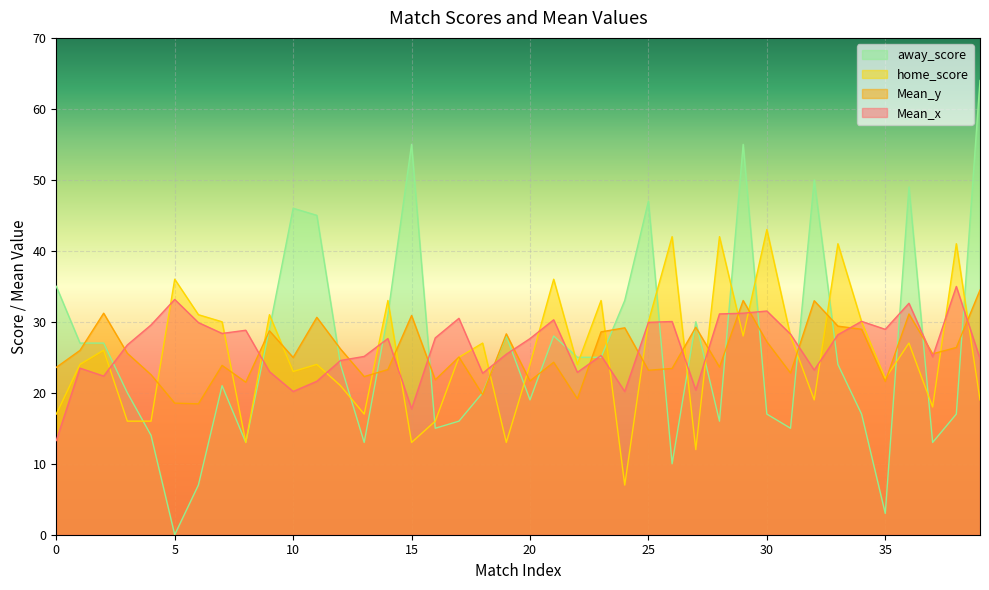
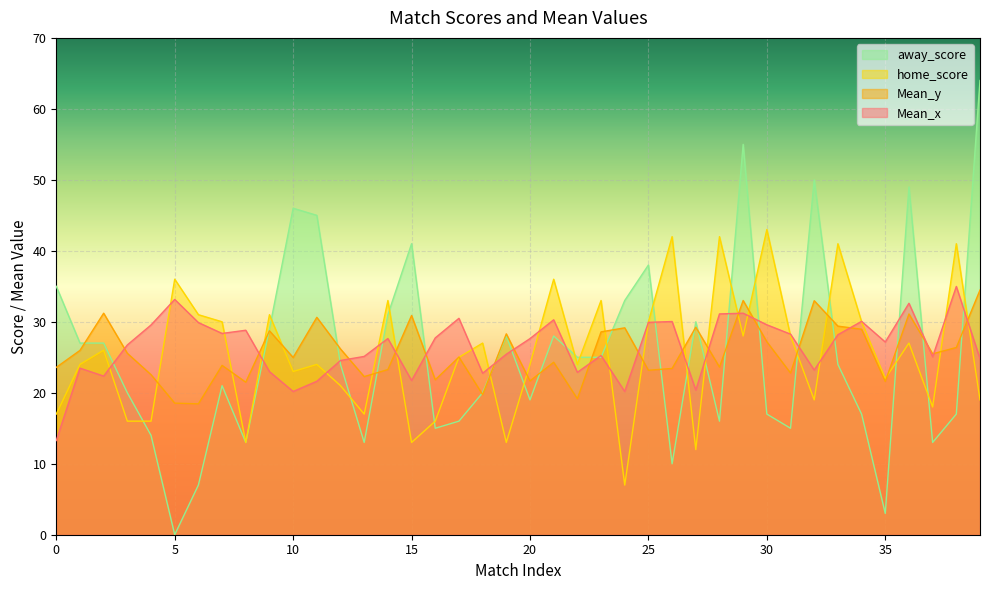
away_score, 15: 55 -> 41
Mean_x, 15: 18 -> 22
away_score, 25: 47 -> 38
Mean_x, 30: 32 -> 30
Mean_x, 35: 29 -> 27
